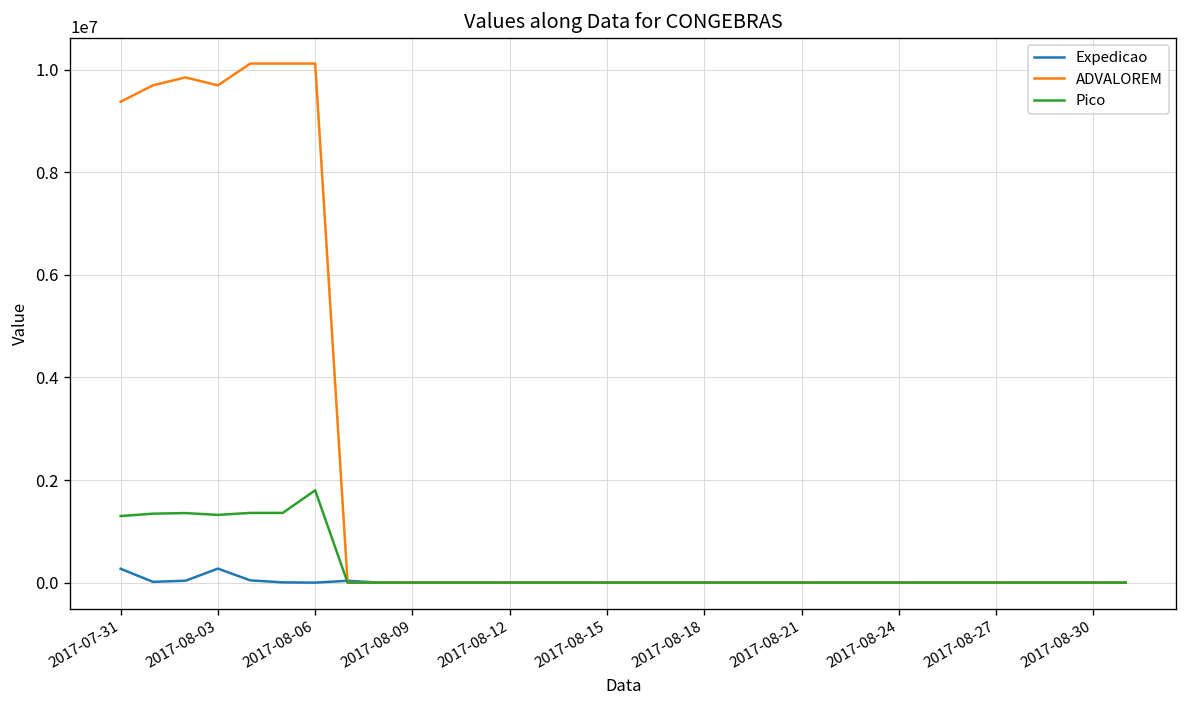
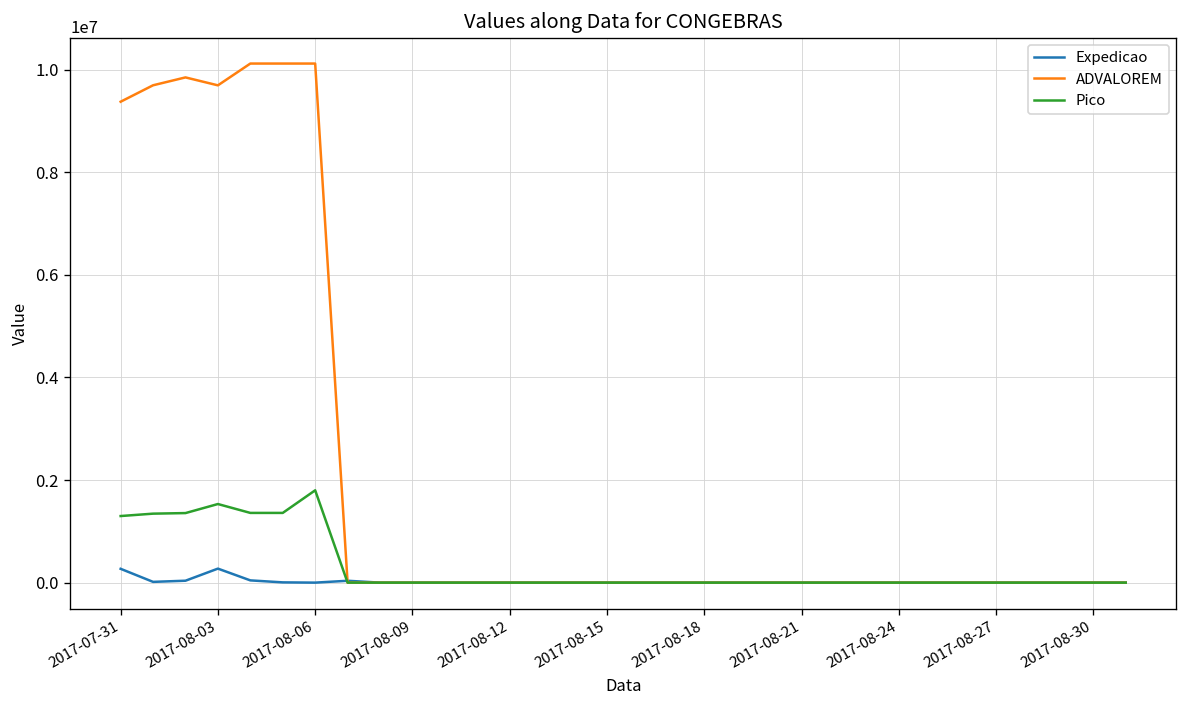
Pico, 2017-08-03: 1300000 -> 1500000
